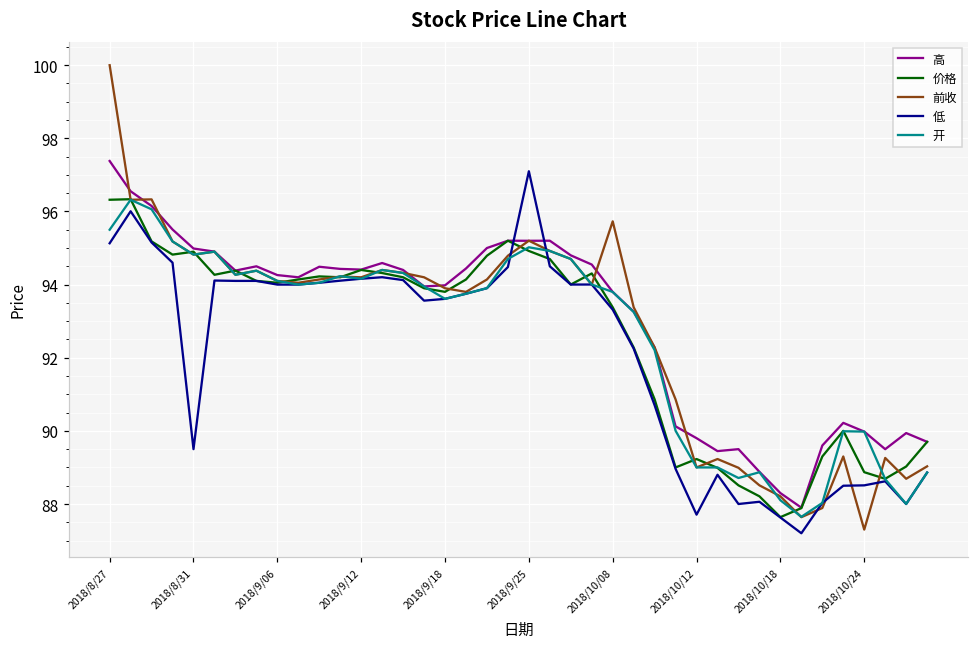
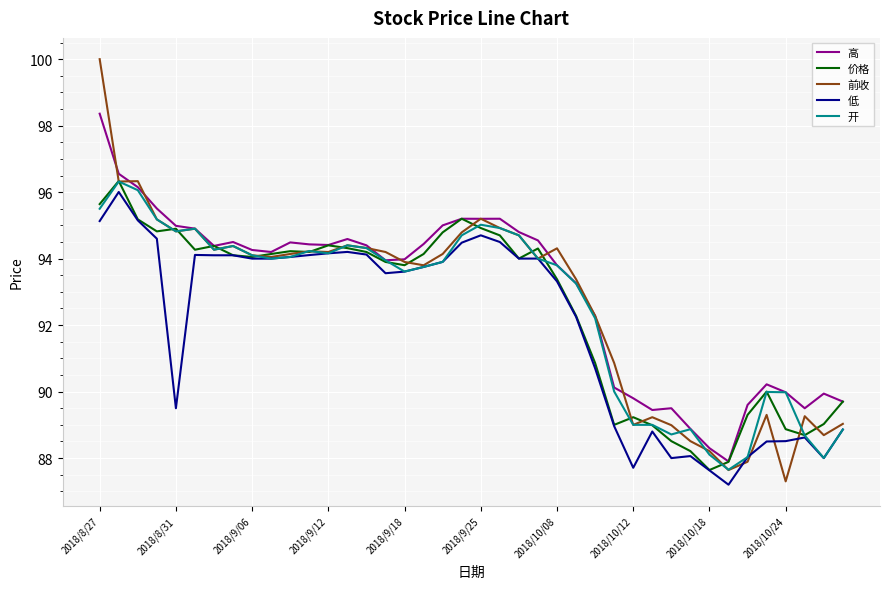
高, 2018/8/27: 97.4 -> 98.4
价格, 2018/8/27: 96.3 -> 95.6
低, 2018/9/25: 97.1 -> 94.7
前收, 2018/10/08: 95.7 -> 94.3
